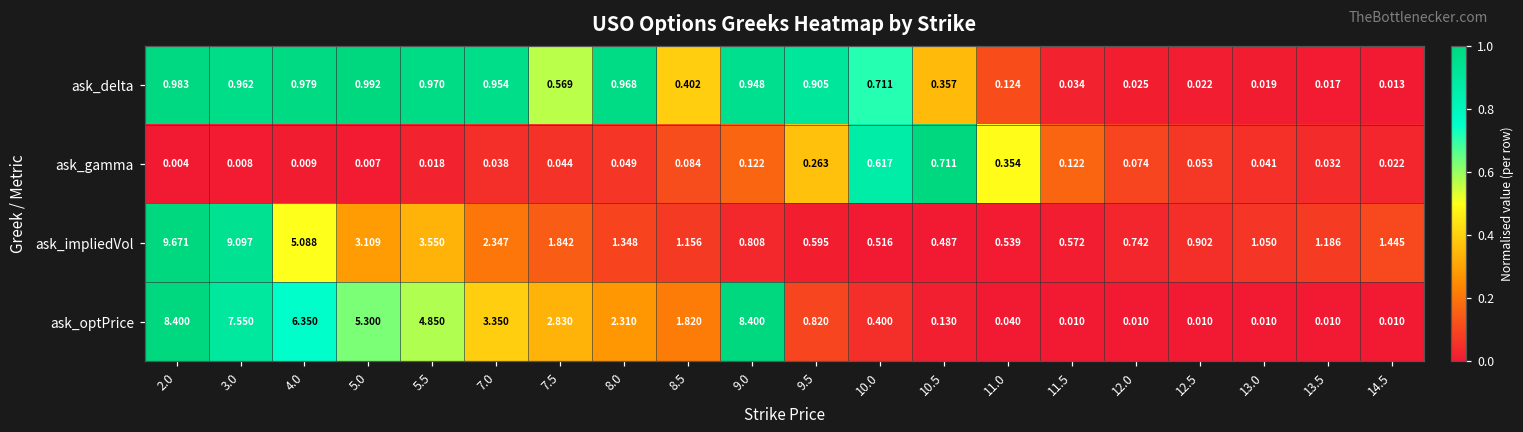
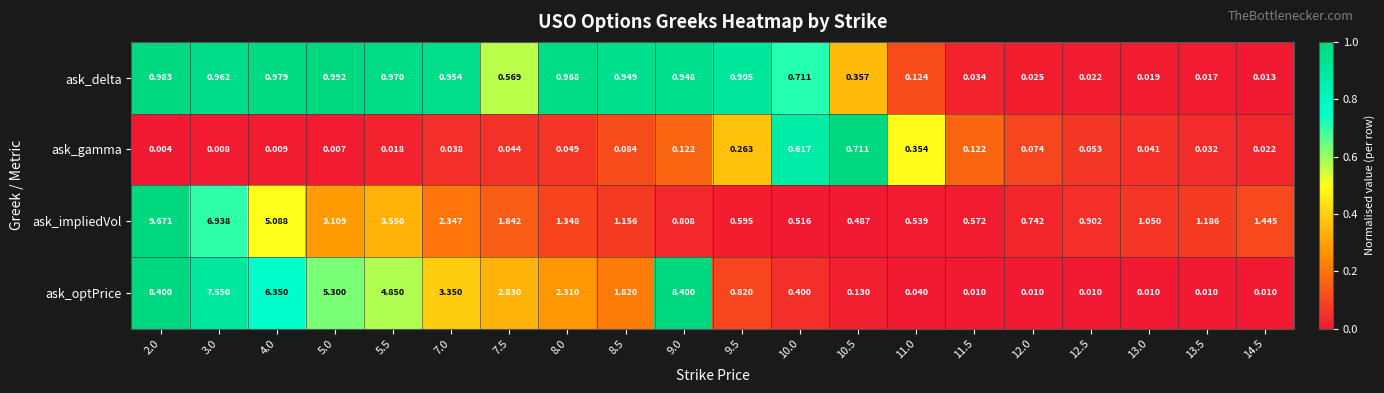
ask_delta, 8.5: 0.402 -> 0.949
ask_impliedVol, 3.0: 9.097 -> 6.938
